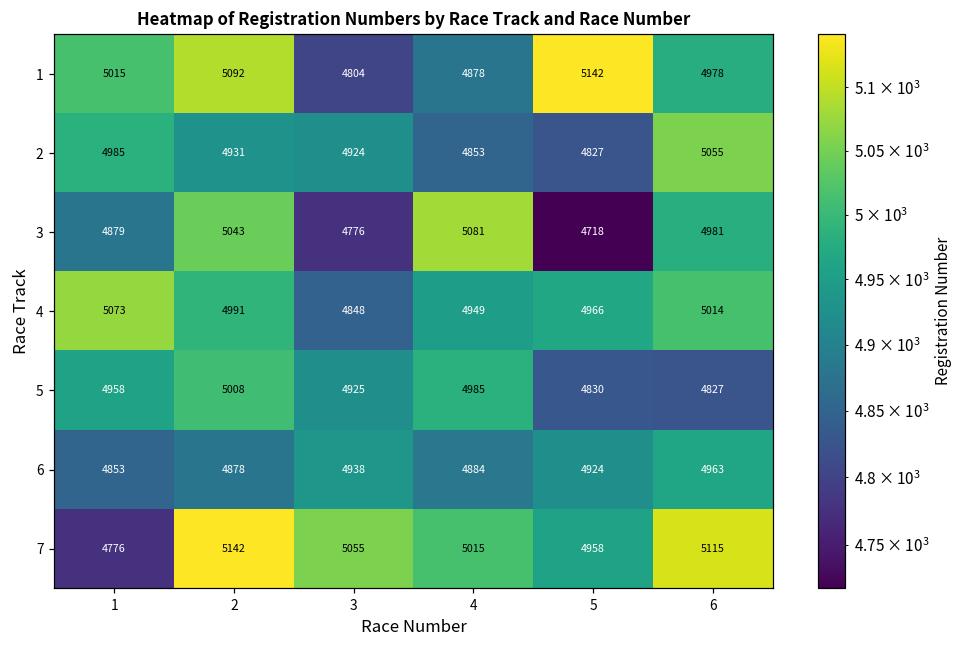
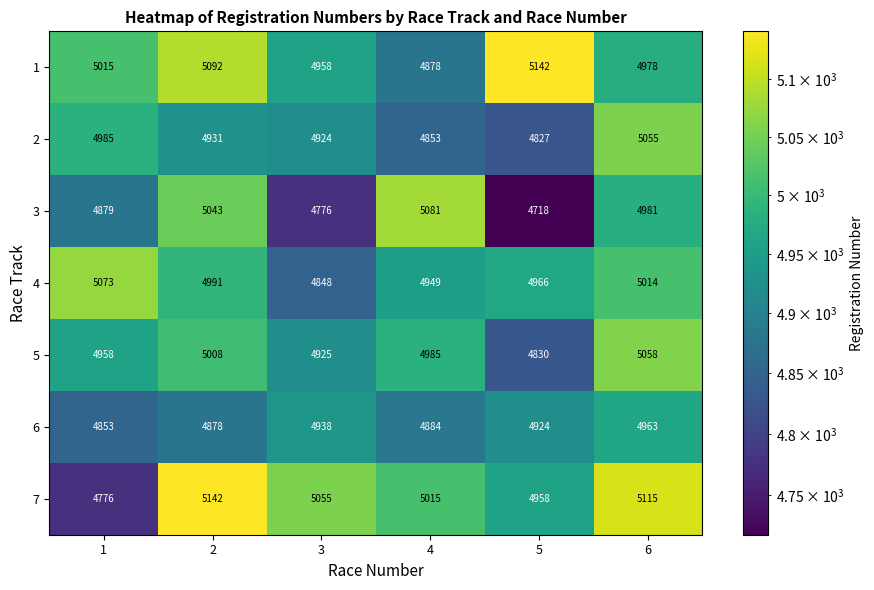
1, 3: 4804 -> 4958
5, 6: 4827 -> 5058
